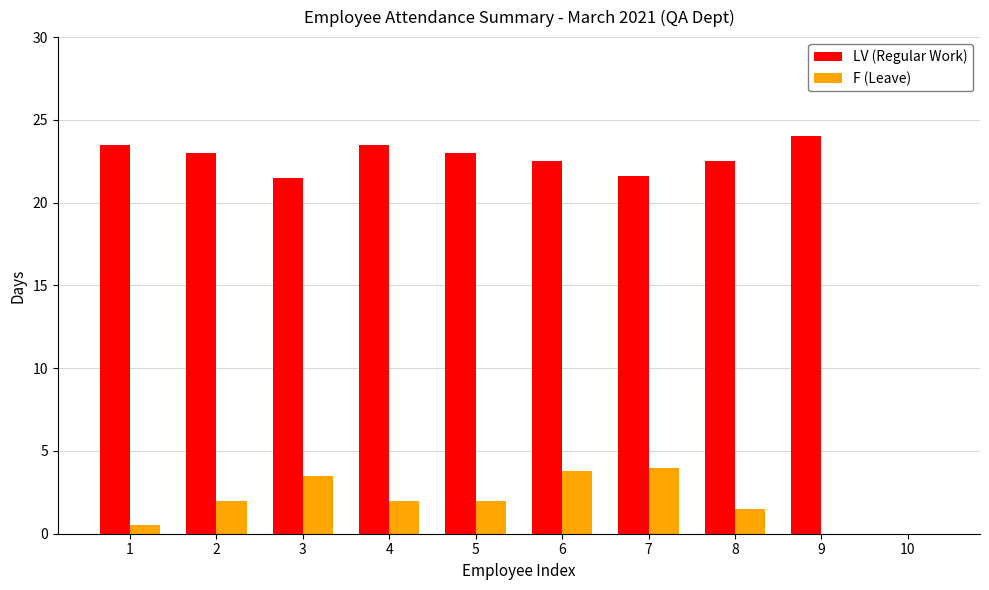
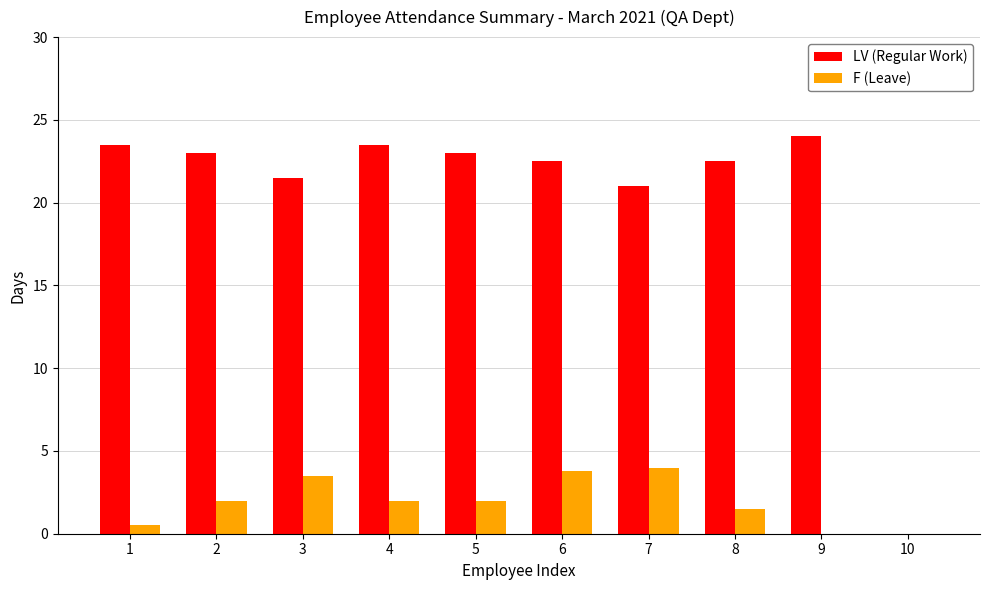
LV (Regular Work), 7: 21.6 -> 21.0
